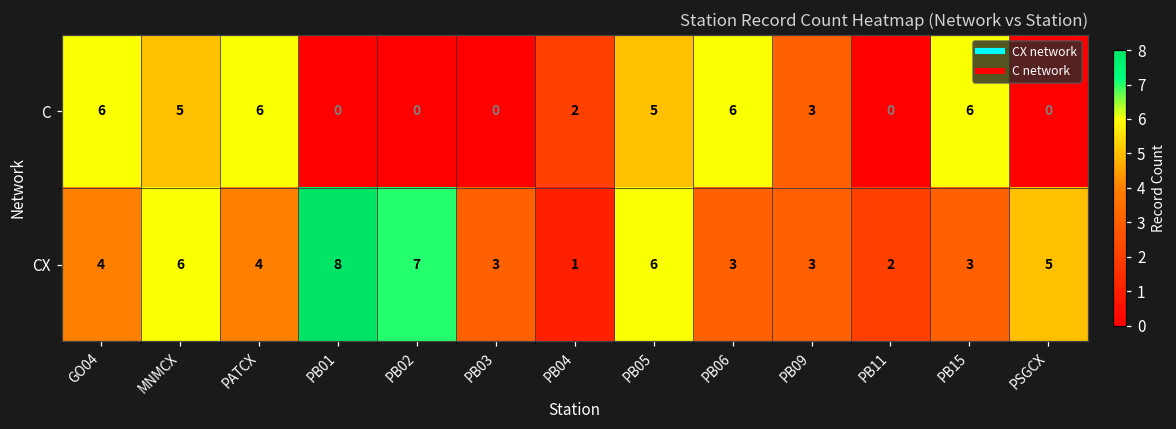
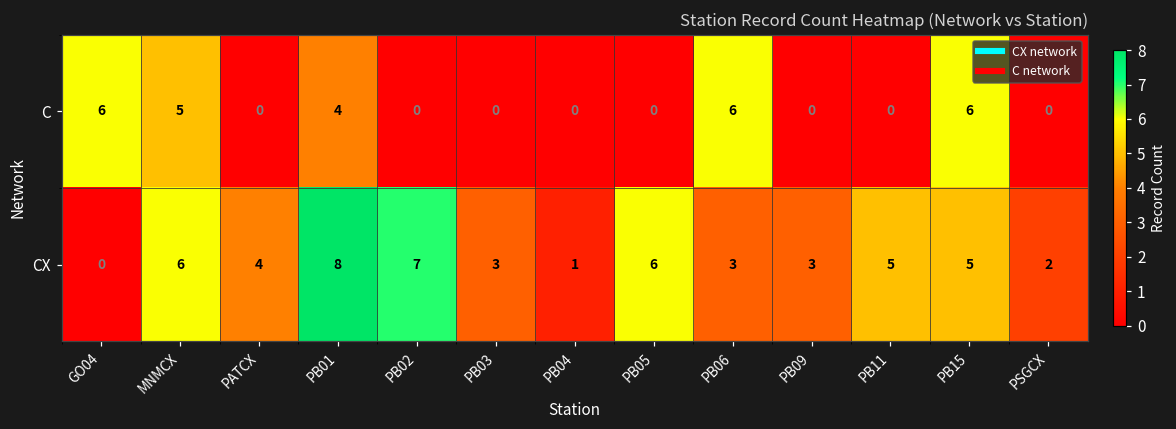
C, PATCX: 6 -> 0
C, PB01: 0 -> 4
C, PB04: 2 -> 0
C, PB05: 5 -> 0
C, PB09: 3 -> 0
CX, GO04: 4 -> 0
CX, PB11: 2 -> 5
CX, PB15: 3 -> 5
CX, PSGCX: 5 -> 2
